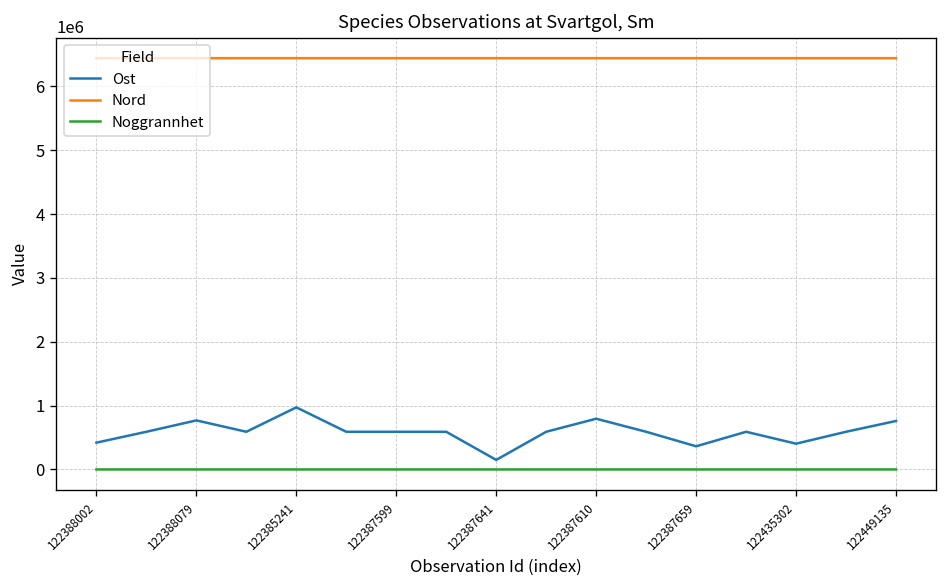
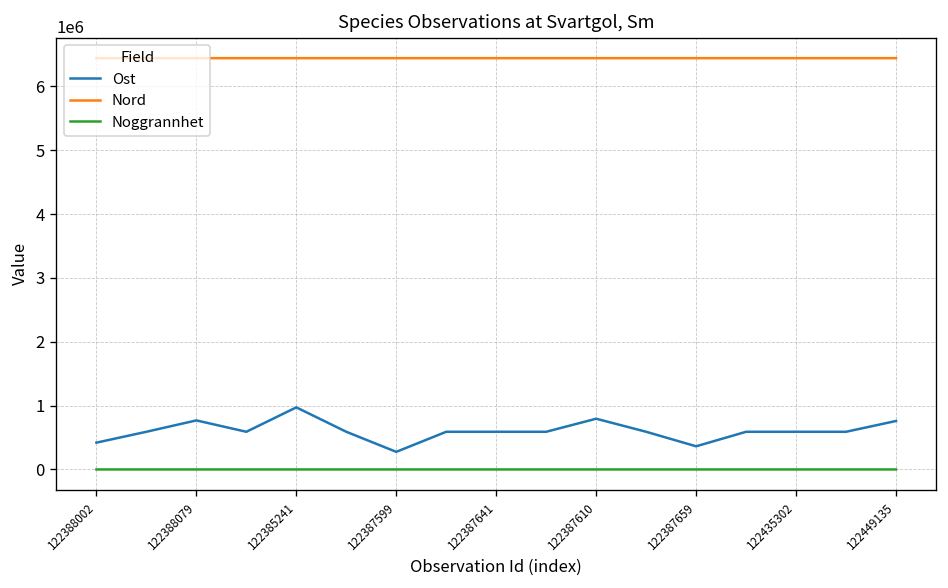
Ost, 122387599: 600000 -> 300000
Ost, 122387641: 100000 -> 600000
Ost, 122435302: 400000 -> 600000
